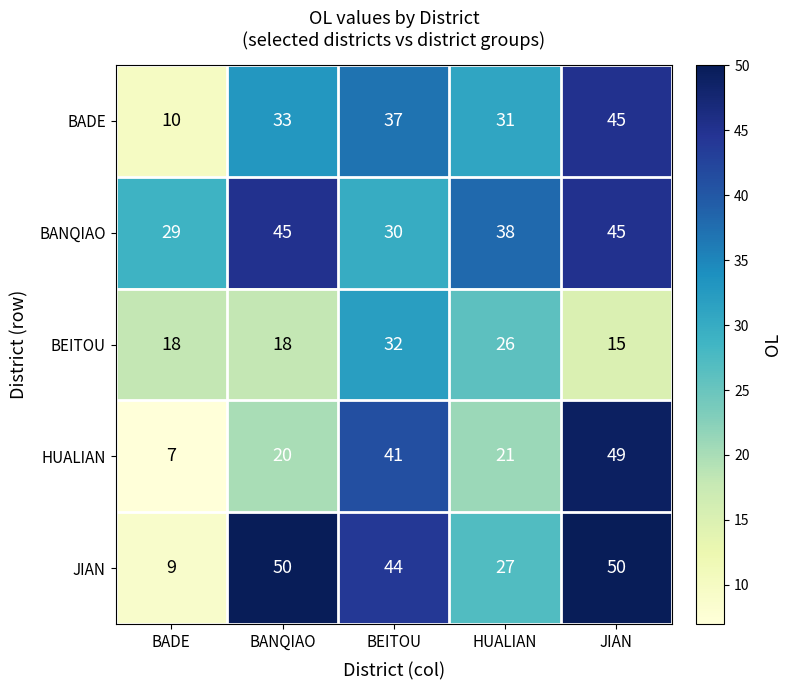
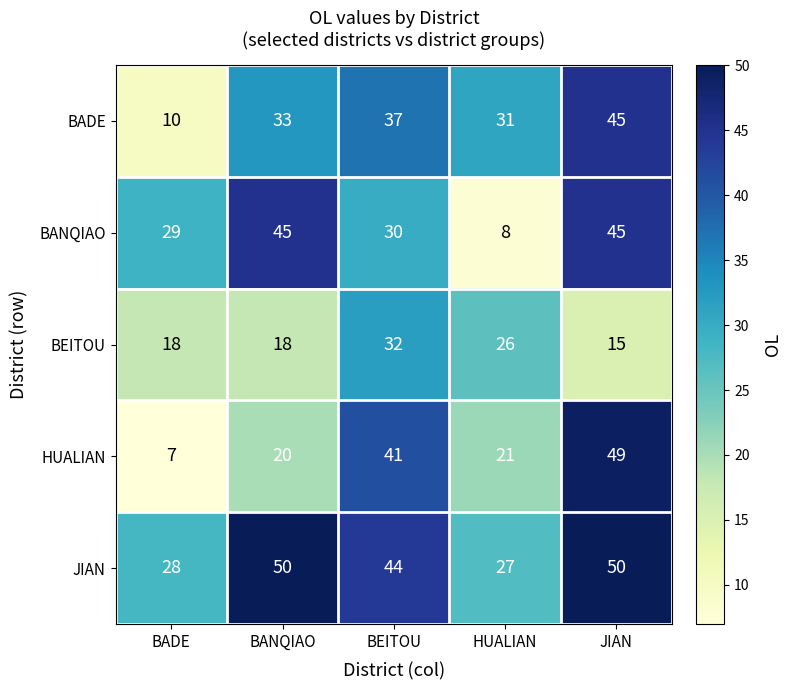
BANQIAO, HUALIAN: 38 -> 8
JIAN, BADE: 9 -> 28
